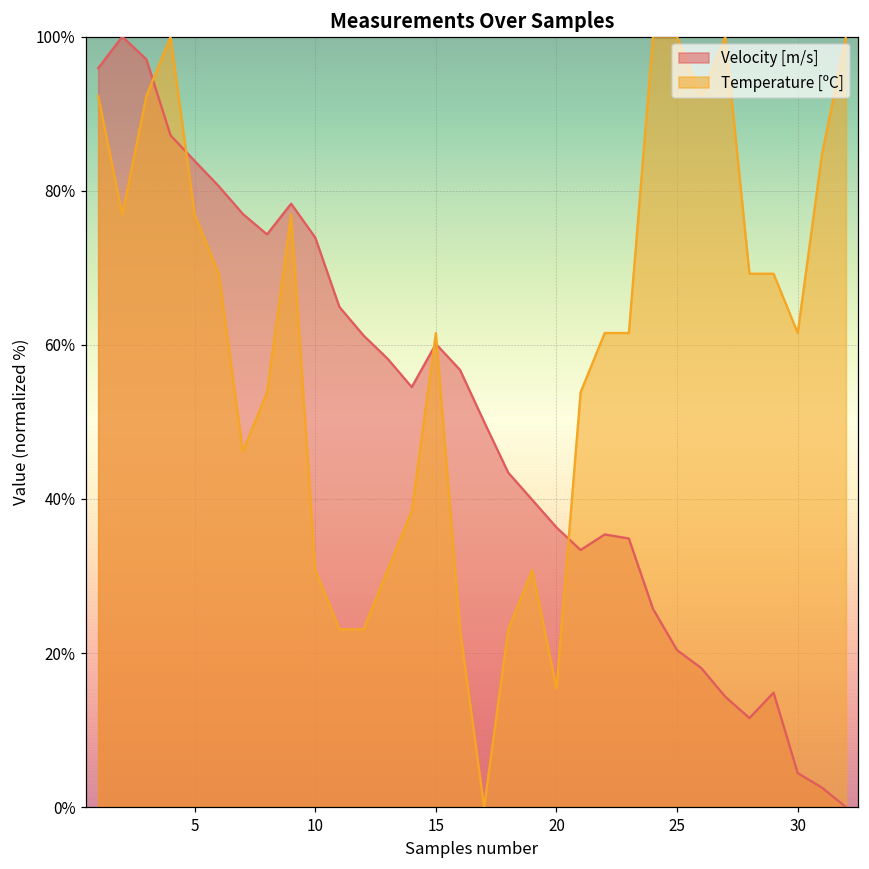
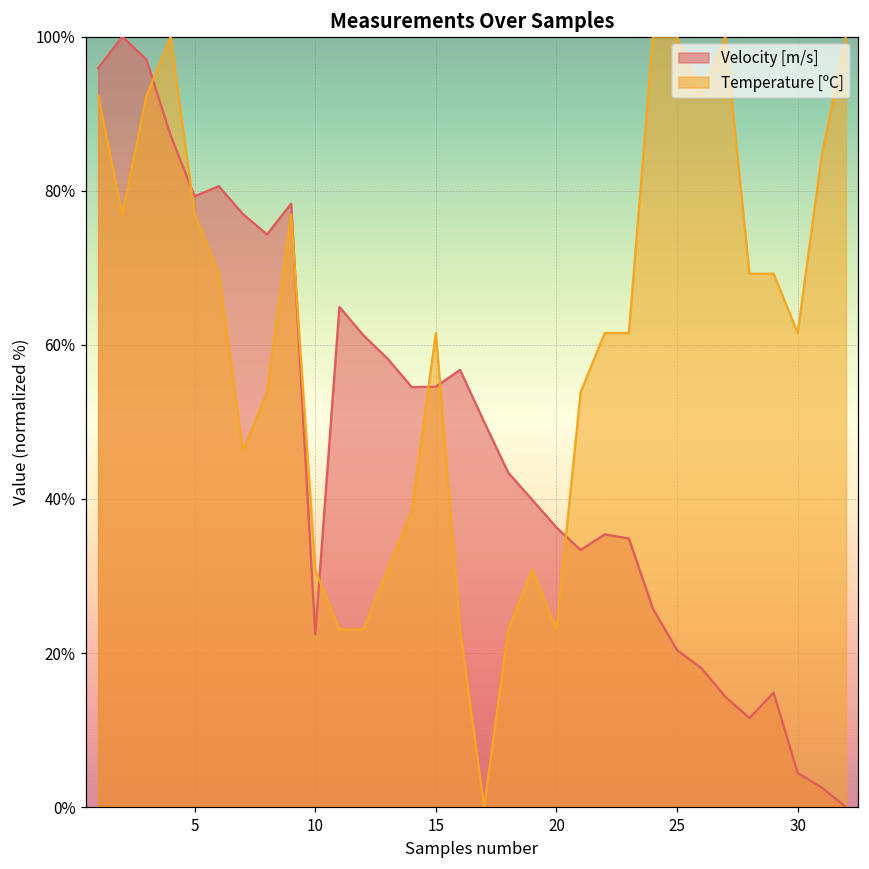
Velocity [m/s], 5: 84% -> 79%
Velocity [m/s], 10: 74% -> 22%
Velocity [m/s], 15: 60% -> 55%
Temperature [ºC], 20: 15% -> 23%
